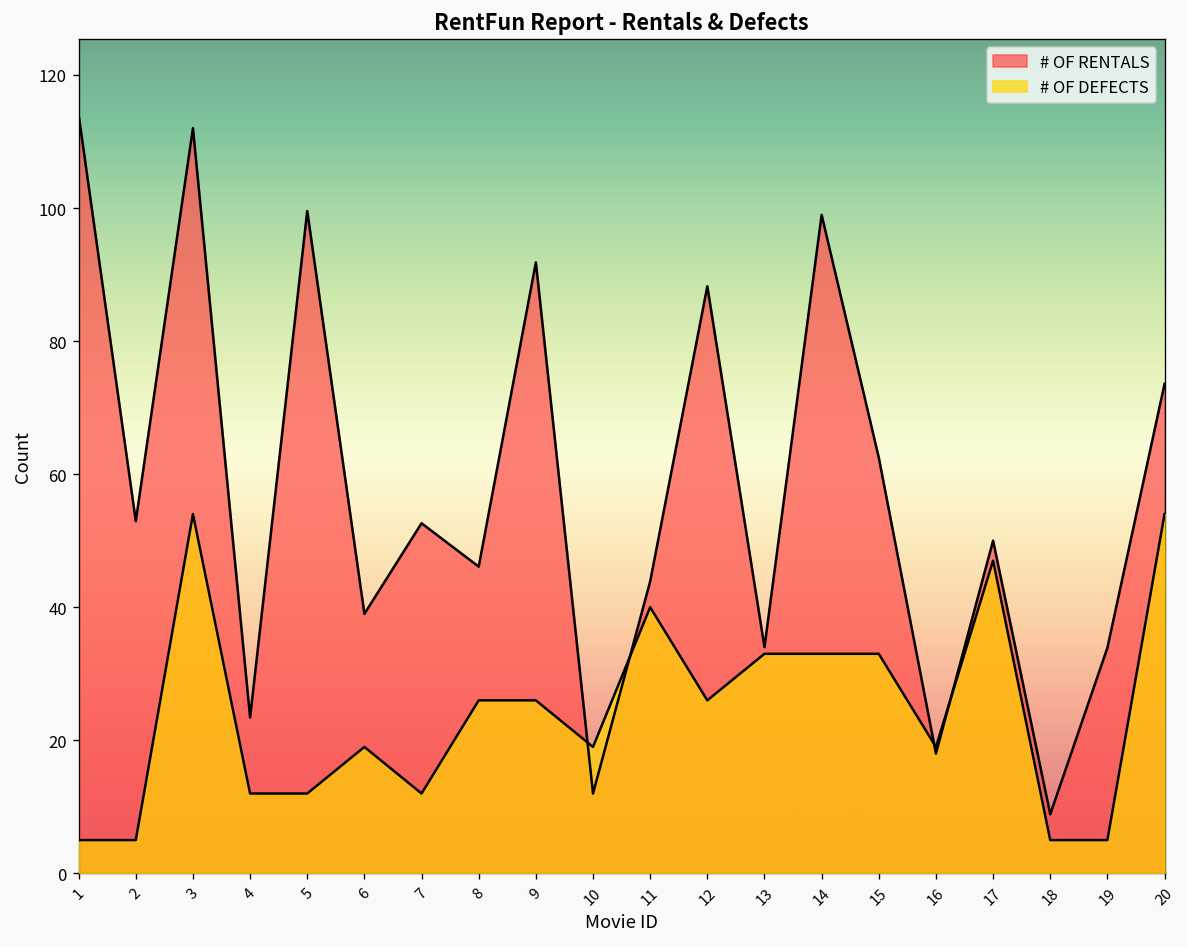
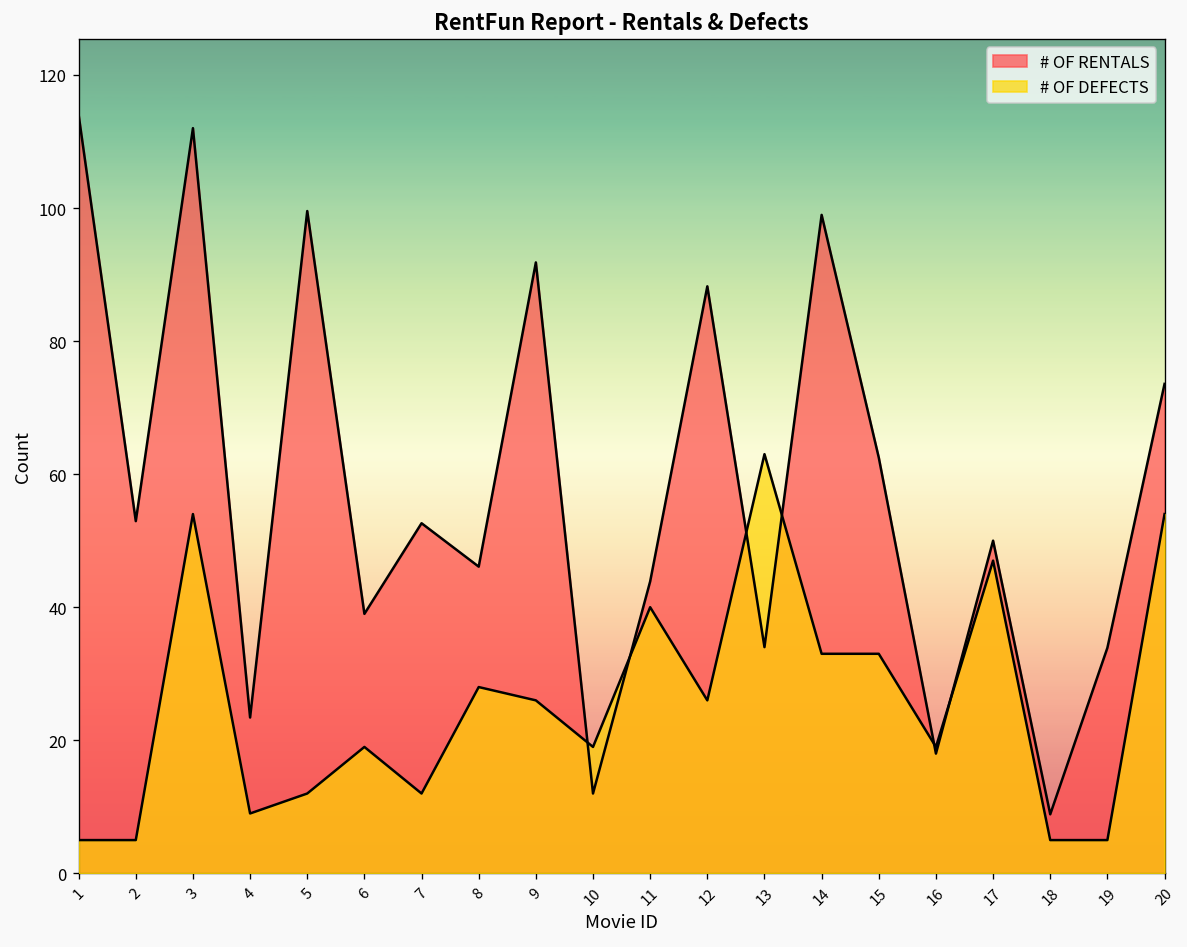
# OF DEFECTS, 4: 12 -> 9
# OF DEFECTS, 8: 26 -> 28
# OF DEFECTS, 13: 33 -> 63
